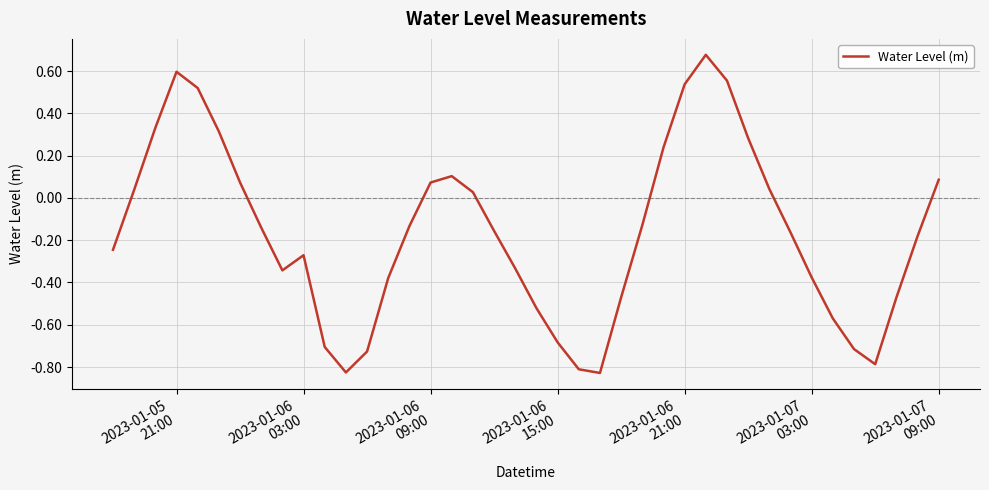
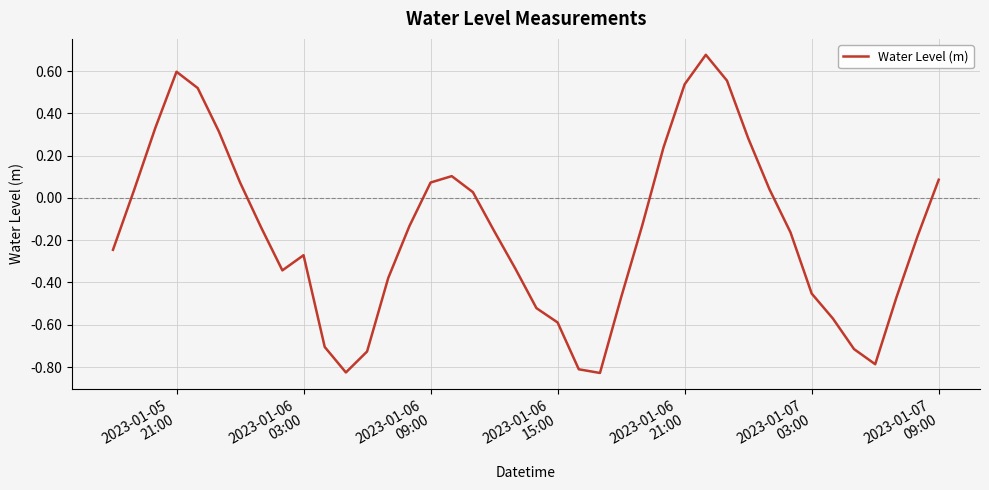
2023-01-06 15:00: -0.68 -> -0.59
2023-01-07 03:00: -0.38 -> -0.45
